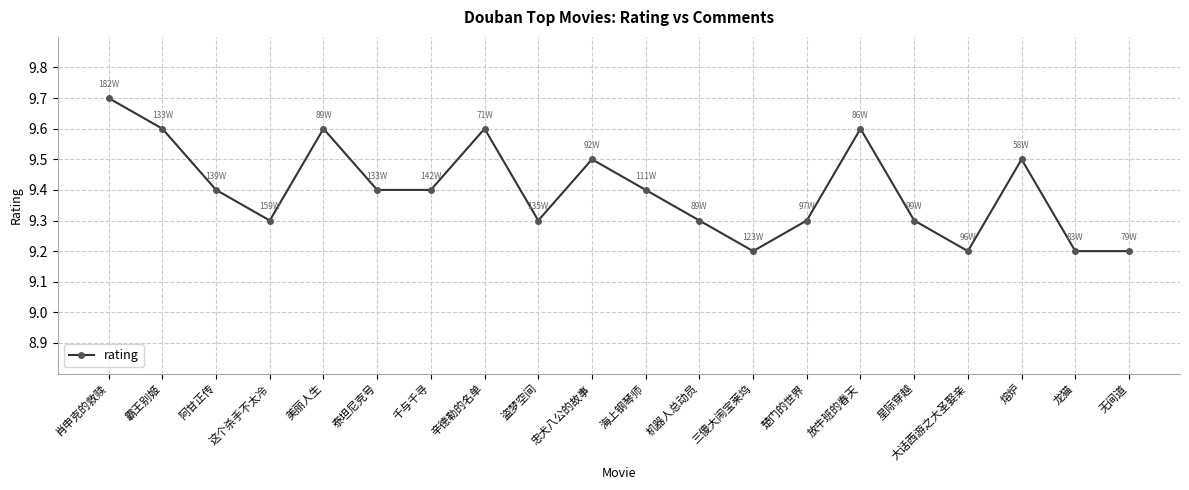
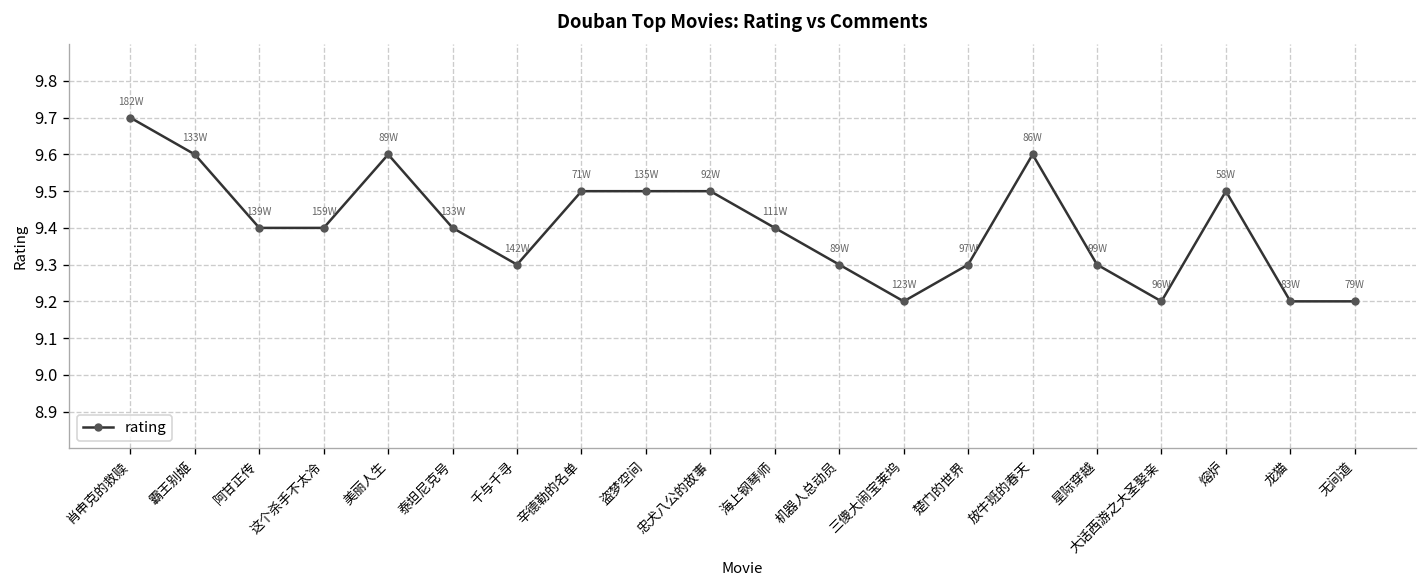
这个杀手不太冷: 9.3 -> 9.4
千与千寻: 9.4 -> 9.3
辛德勒的名单: 9.6 -> 9.5
盗梦空间: 9.3 -> 9.5
